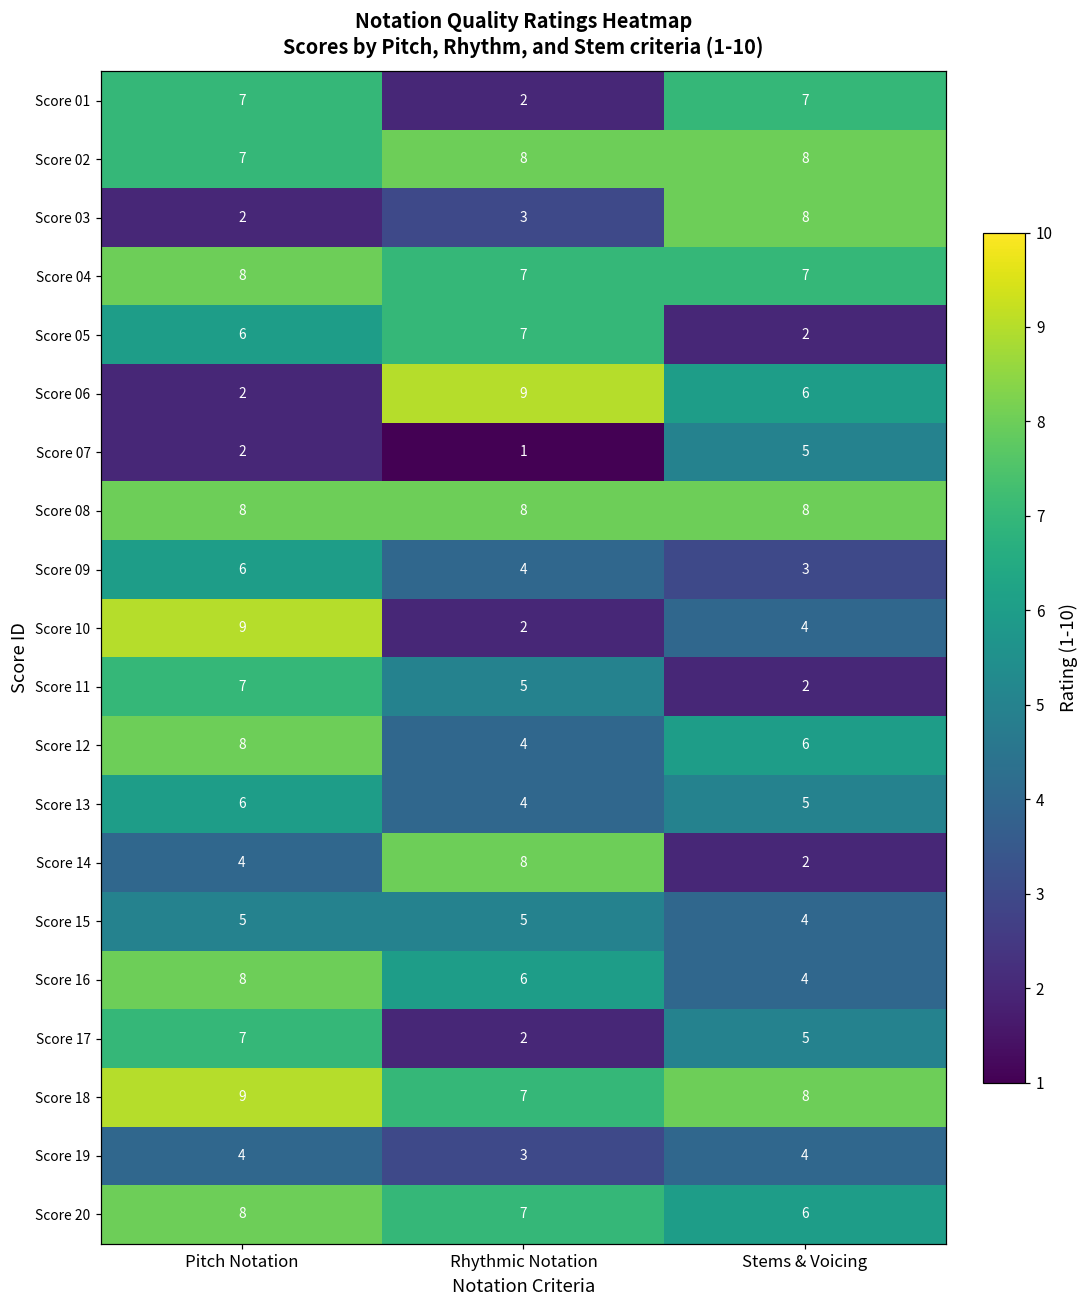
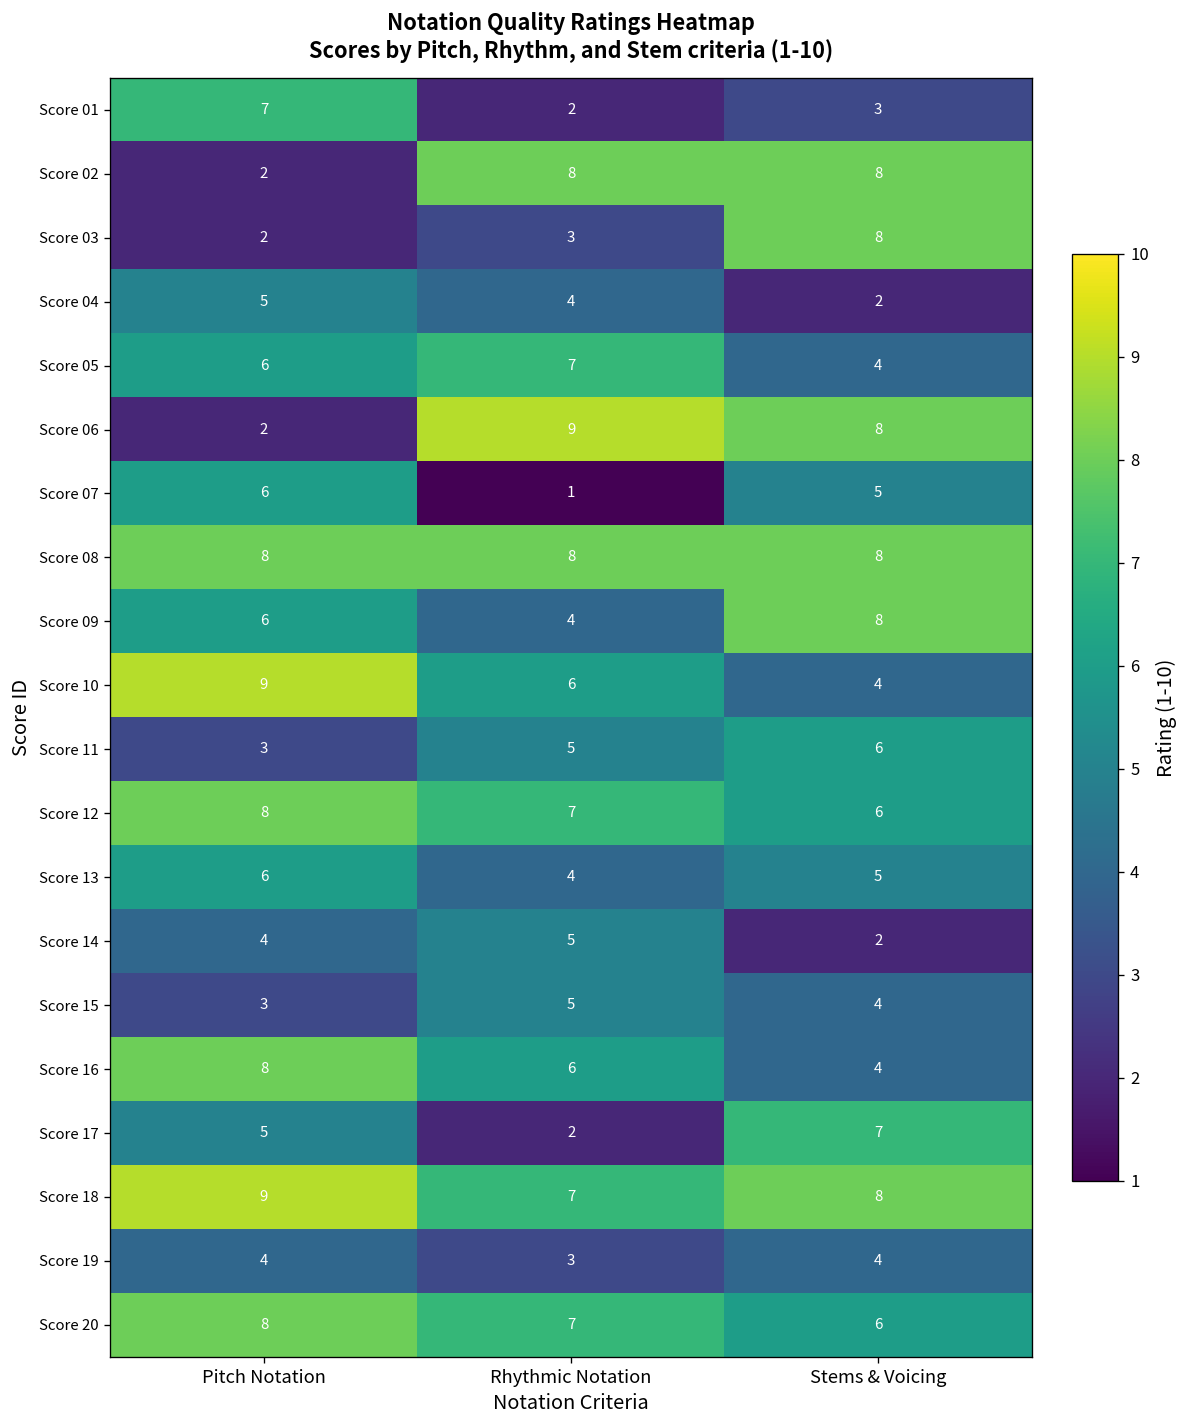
Score 01, Stems & Voicing: 7 -> 3
Score 02, Pitch Notation: 7 -> 2
Score 04, Pitch Notation: 8 -> 5
Score 04, Rhythmic Notation: 7 -> 4
Score 04, Stems & Voicing: 7 -> 2
Score 05, Stems & Voicing: 2 -> 4
Score 06, Stems & Voicing: 6 -> 8
Score 07, Pitch Notation: 2 -> 6
Score 09, Stems & Voicing: 3 -> 8
Score 10, Rhythmic Notation: 2 -> 6
Score 11, Pitch Notation: 7 -> 3
Score 11, Stems & Voicing: 2 -> 6
Score 12, Rhythmic Notation: 4 -> 7
Score 14, Rhythmic Notation: 8 -> 5
Score 15, Pitch Notation: 5 -> 3
Score 17, Pitch Notation: 7 -> 5
Score 17, Stems & Voicing: 5 -> 7
